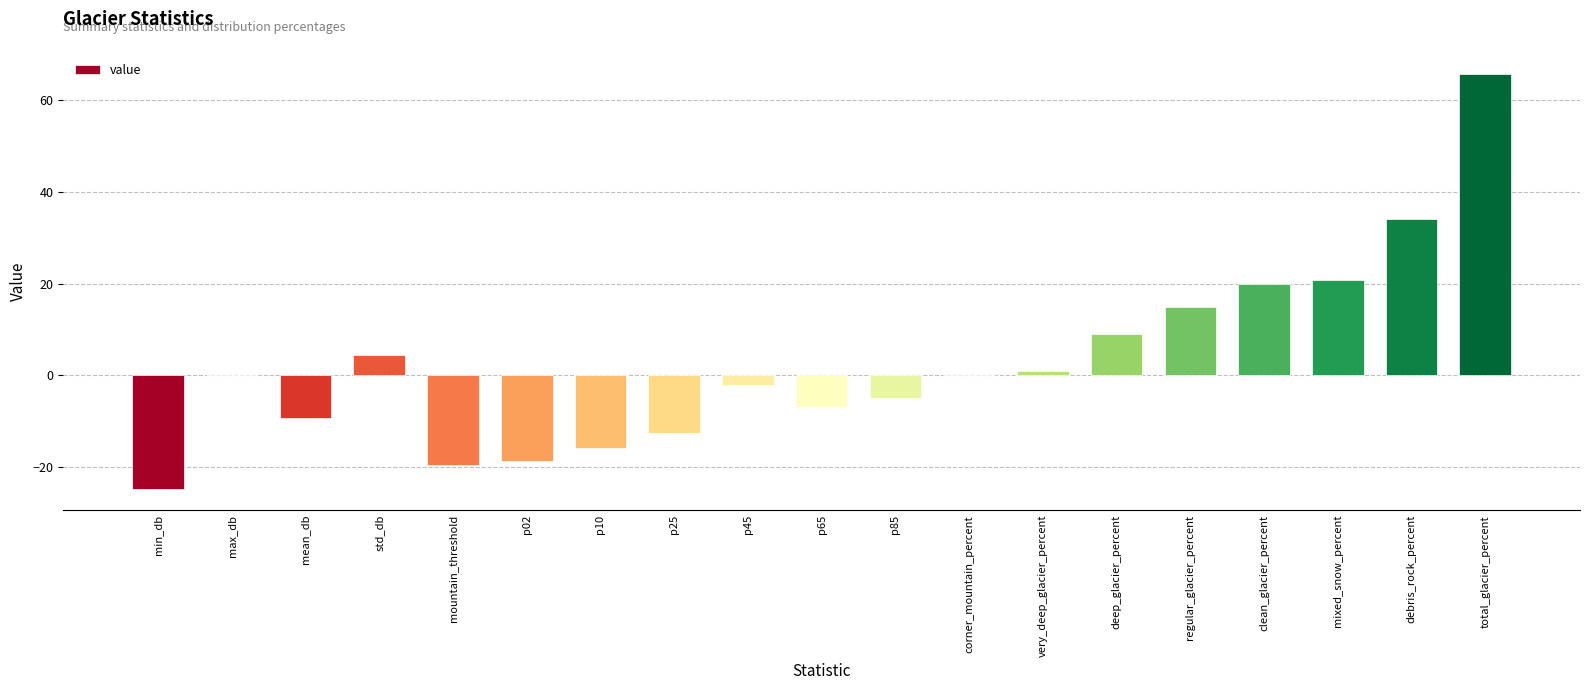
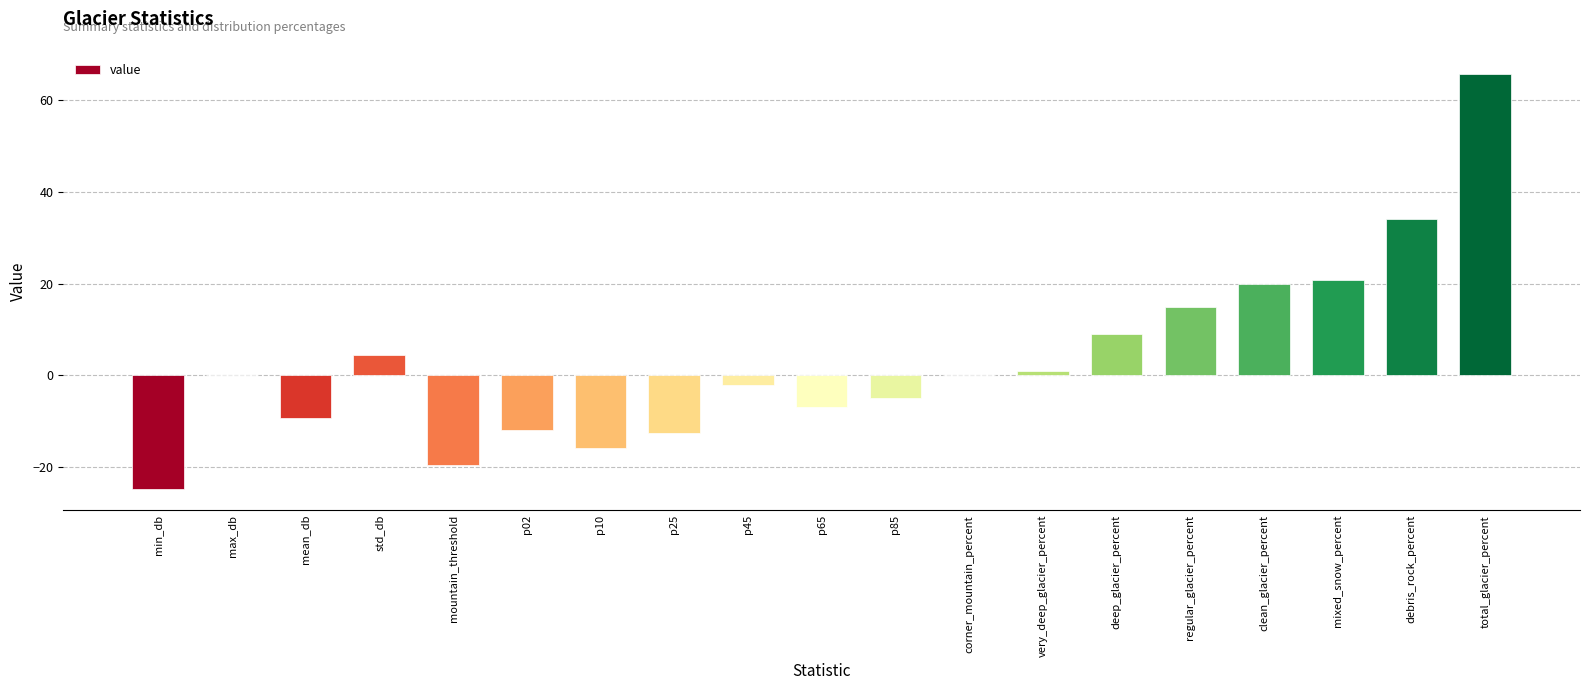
p02: -19 -> -12
